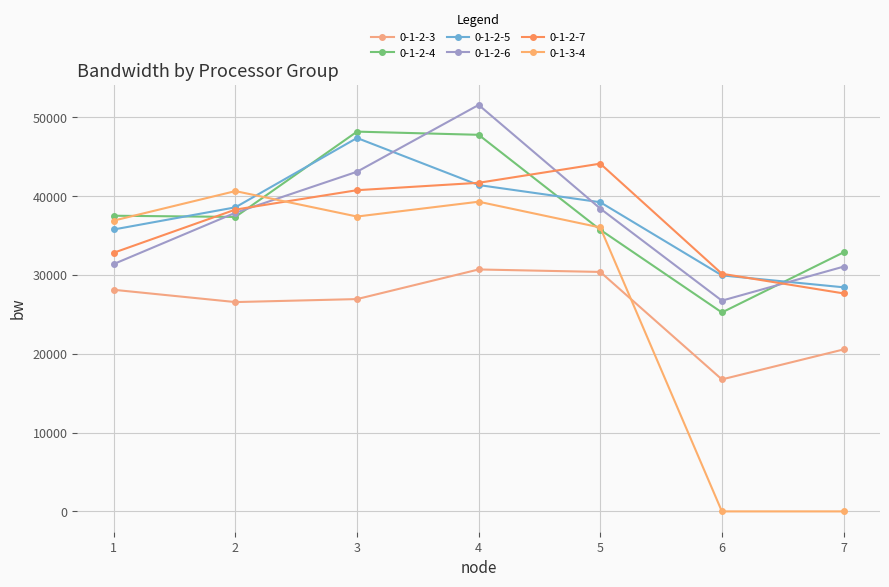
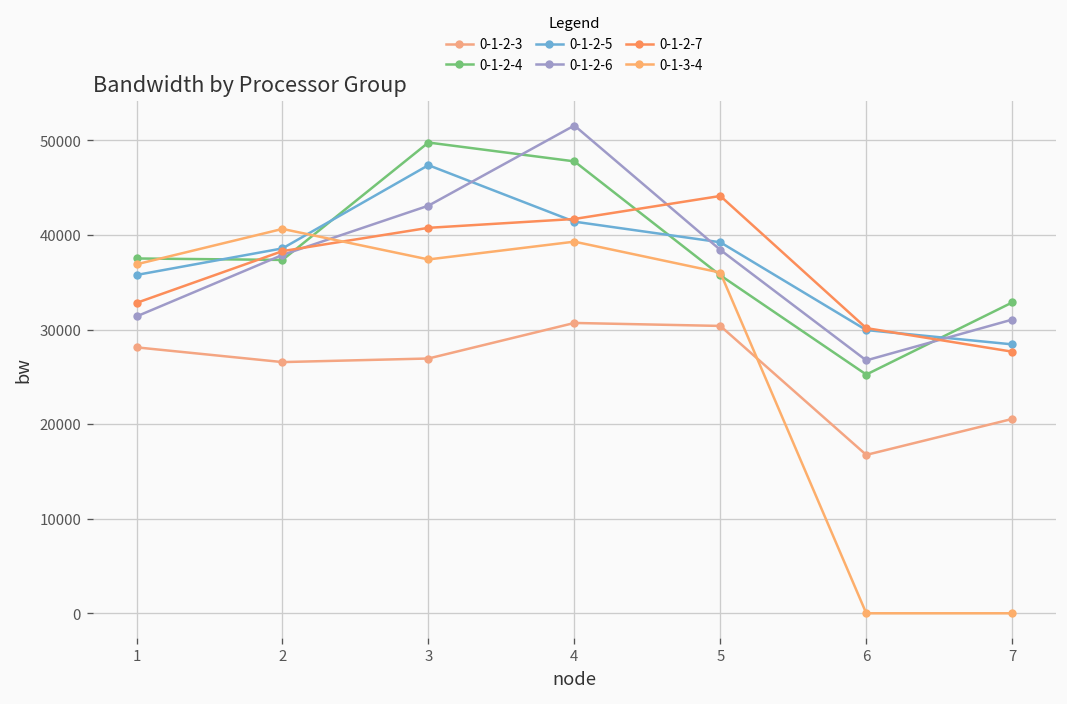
0-1-2-4, 3: 48000 -> 50000
